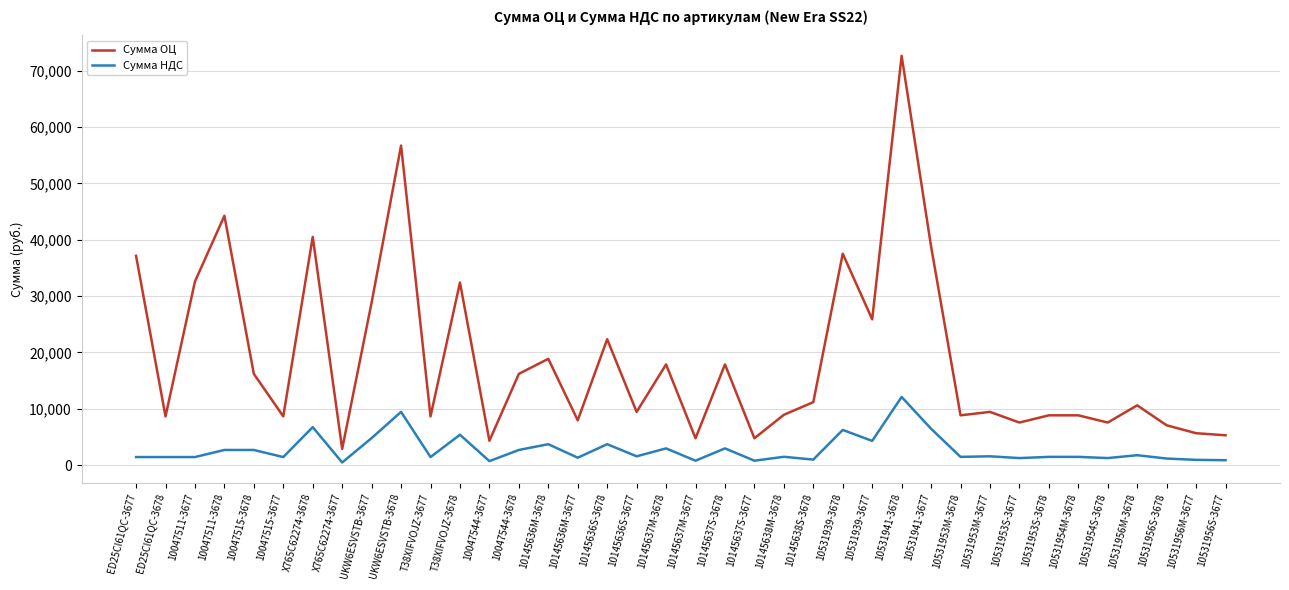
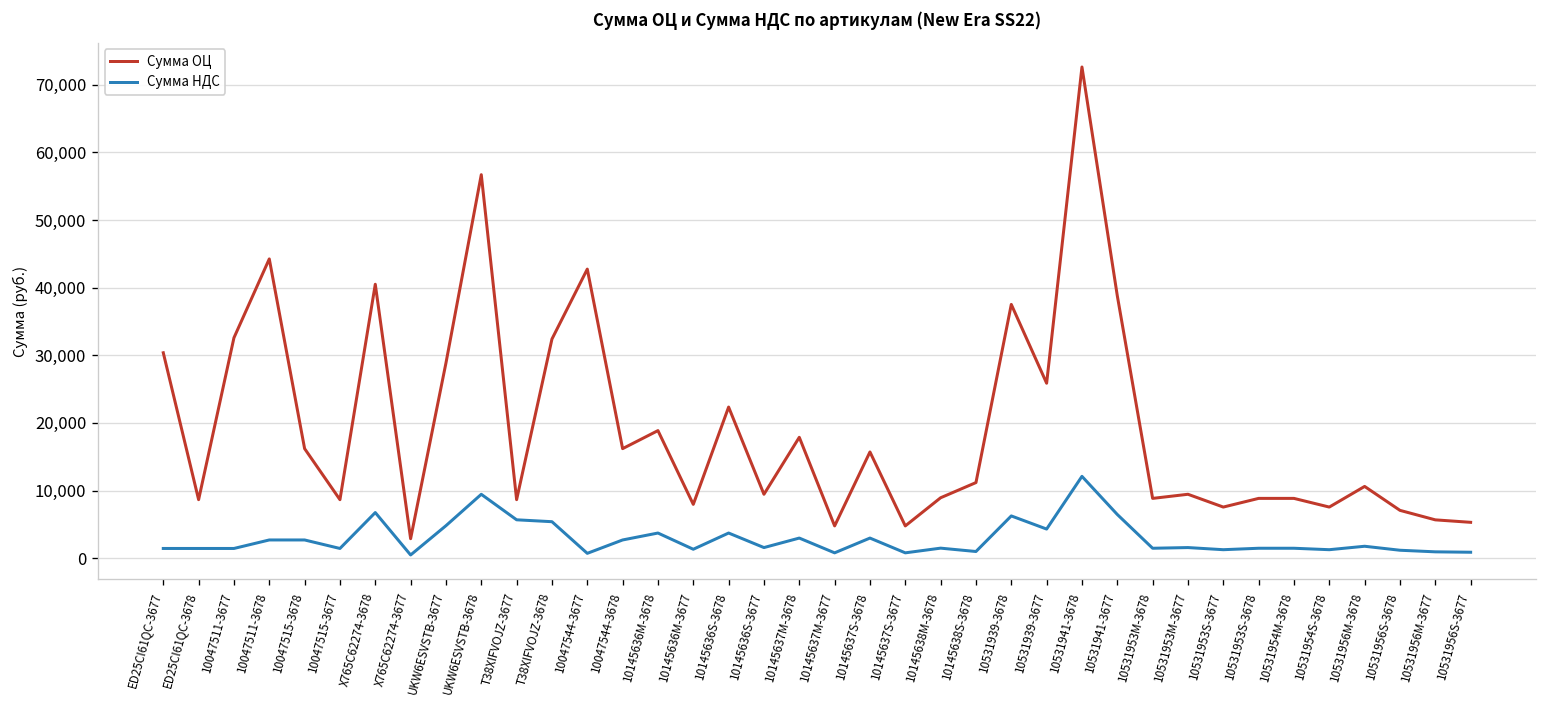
Сумма ОЦ, ED25CI61QC-3677: 37,000 -> 30,000
Сумма НДС, T38XIFVOJZ-3677: 1,000 -> 6,000
Сумма ОЦ, 10047544-3677: 4,000 -> 43,000
Сумма ОЦ, 10145637S-3678: 18,000 -> 16,000
